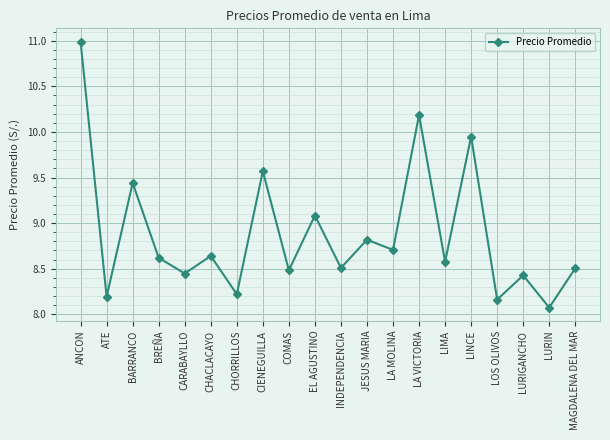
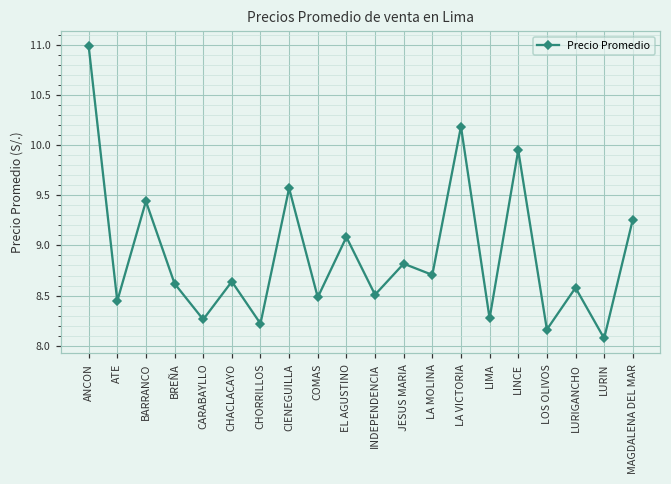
ATE: 8.2 -> 8.4
CARABAYLLO: 8.4 -> 8.3
LIMA: 8.6 -> 8.3
LURIGANCHO: 8.4 -> 8.6
MAGDALENA DEL MAR: 8.5 -> 9.3
